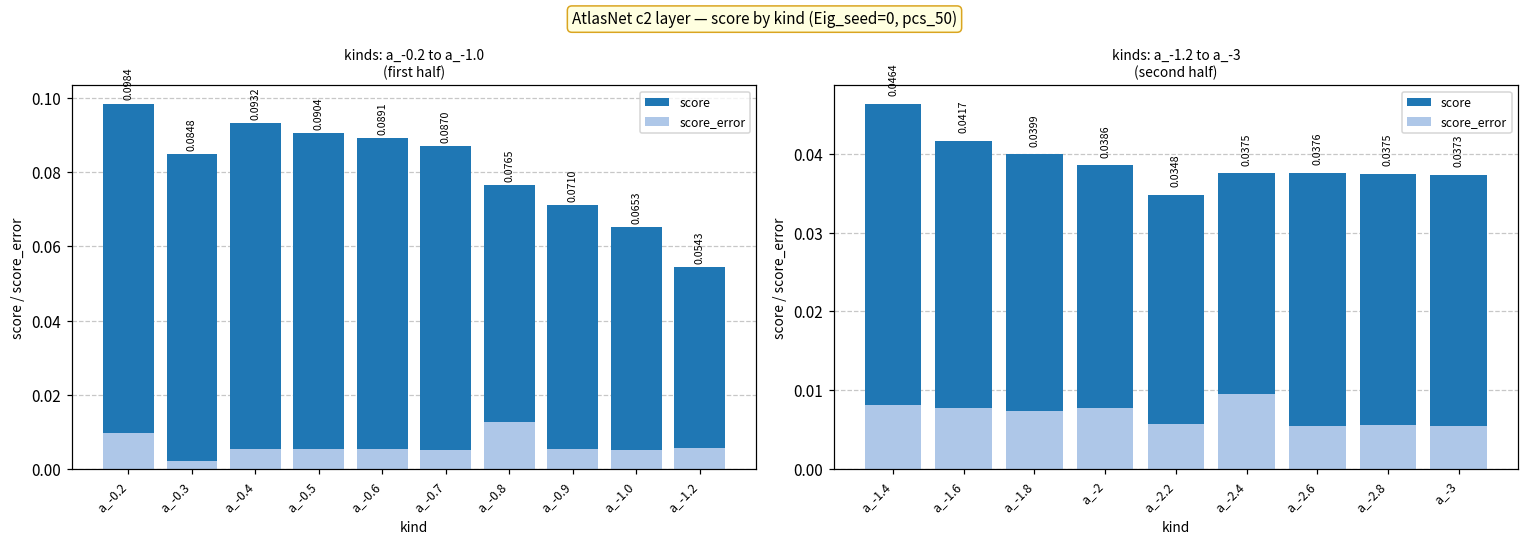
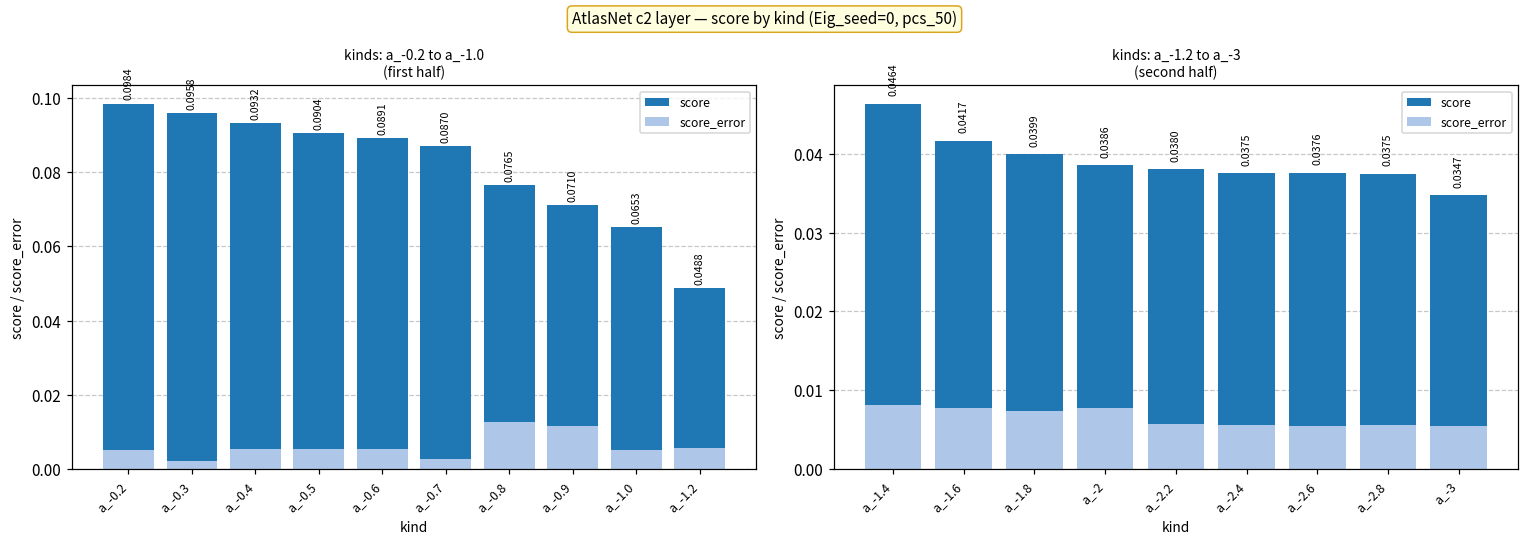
kinds: a_-0.2 to a_-1.0 (first half), score_error, a_-0.2: 0.010 -> 0.005
kinds: a_-0.2 to a_-1.0 (first half), score, a_-0.3: 0.0848 -> 0.0958
kinds: a_-0.2 to a_-1.0 (first half), score_error, a_-0.7: 0.005 -> 0.003
kinds: a_-0.2 to a_-1.0 (first half), score_error, a_-0.9: 0.006 -> 0.012
kinds: a_-0.2 to a_-1.0 (first half), score, a_-1.2: 0.0543 -> 0.0488
kinds: a_-1.2 to a_-3 (second half), score, a_-2.2: 0.0348 -> 0.0380
kinds: a_-1.2 to a_-3 (second half), score_error, a_-2.4: 0.010 -> 0.006
kinds: a_-1.2 to a_-3 (second half), score, a_-3: 0.0373 -> 0.0347
